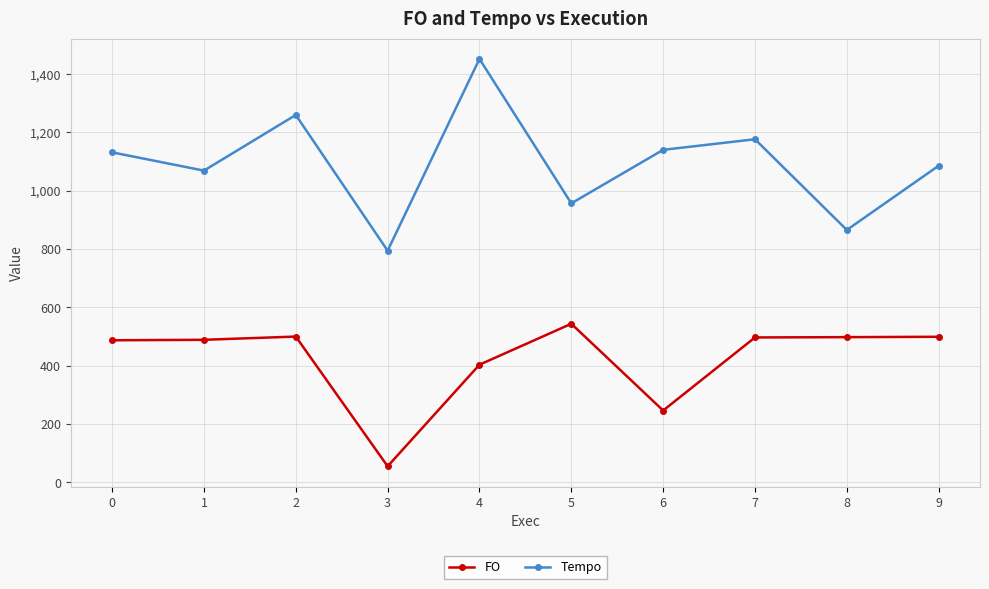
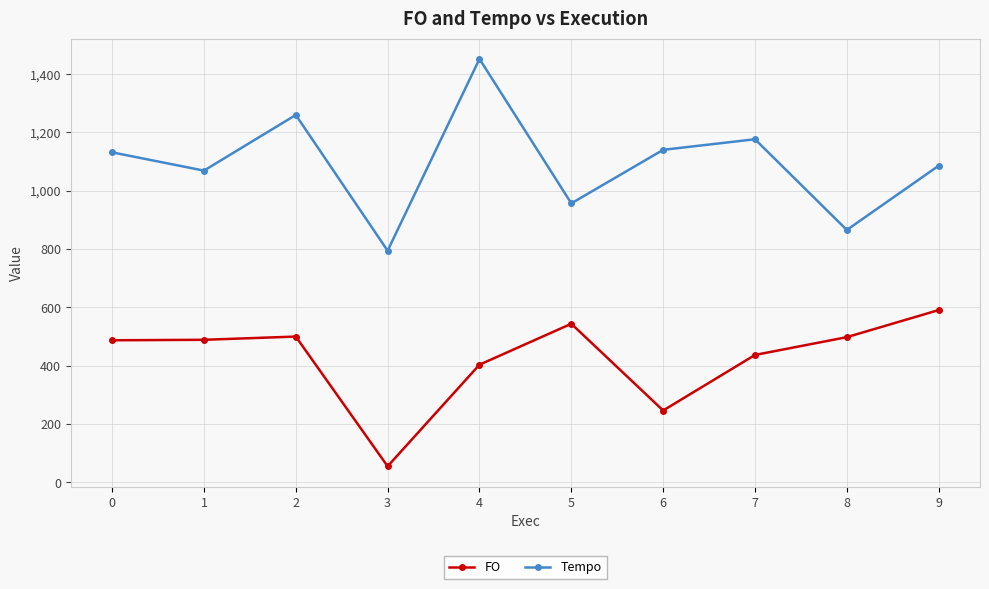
FO, 7: 500 -> 440
FO, 9: 500 -> 590
